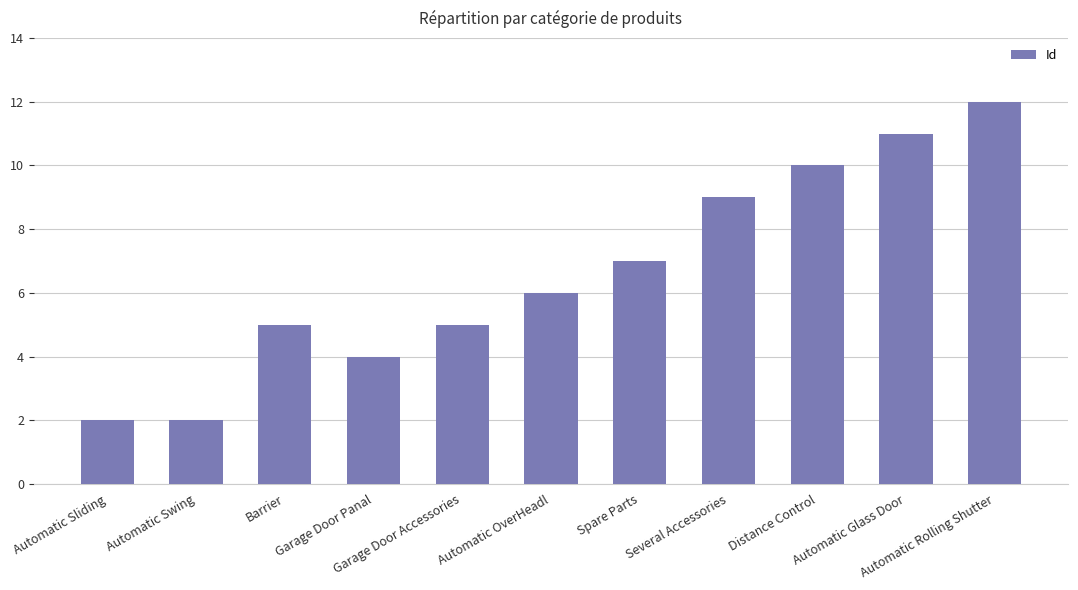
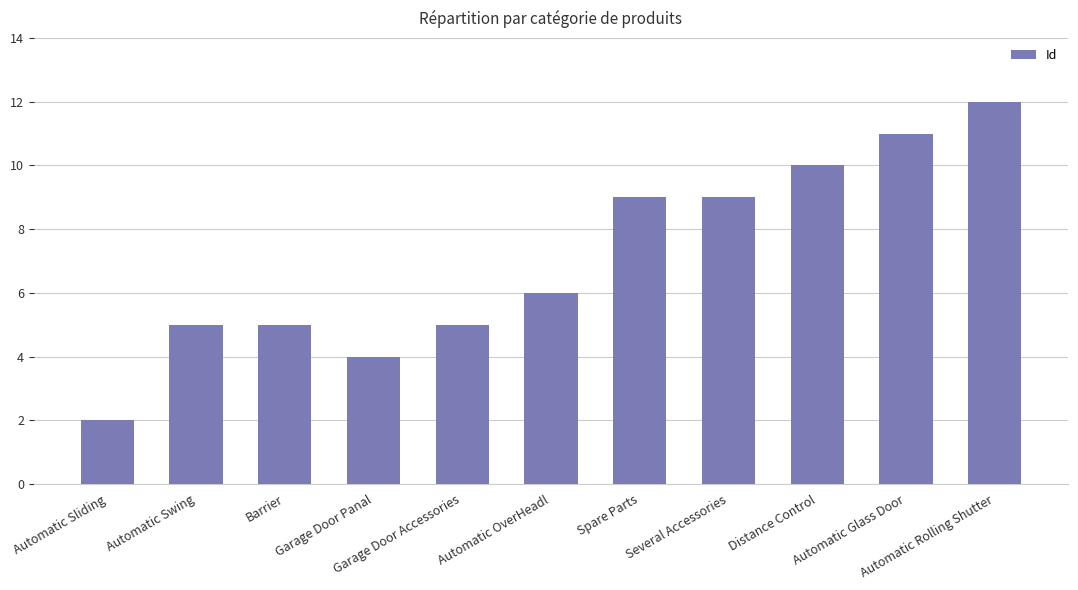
Automatic Swing: 2 -> 5
Spare Parts: 7 -> 9
